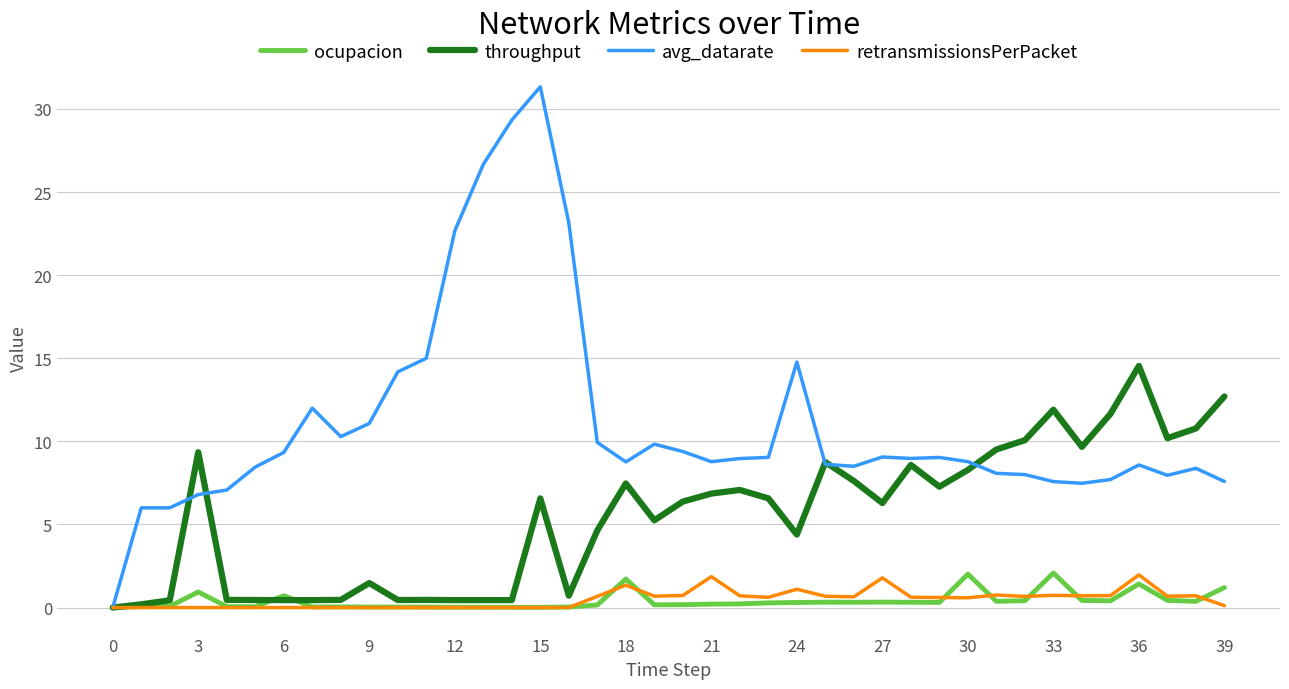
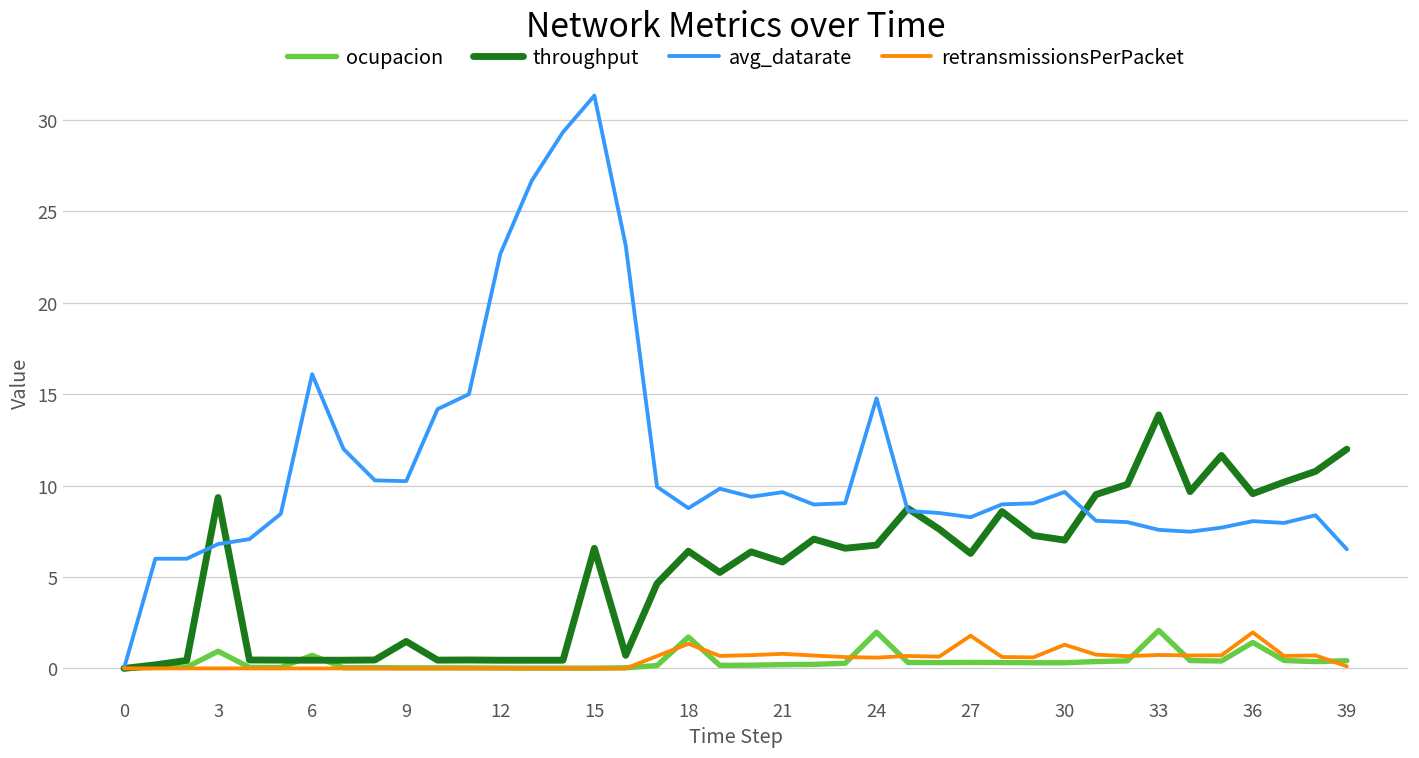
avg_datarate, 6: 9.3 -> 16.1
avg_datarate, 9: 11.1 -> 10.2
throughput, 18: 7.5 -> 6.4
throughput, 21: 6.9 -> 5.8
avg_datarate, 21: 8.8 -> 9.6
retransmissionsPerPacket, 21: 1.9 -> 0.8
ocupacion, 24: 0.3 -> 2.0
throughput, 24: 4.4 -> 6.7
retransmissionsPerPacket, 24: 1.1 -> 0.6
avg_datarate, 27: 9.1 -> 8.3
ocupacion, 30: 2.0 -> 0.3
throughput, 30: 8.3 -> 7.0
avg_datarate, 30: 8.8 -> 9.7
retransmissionsPerPacket, 30: 0.6 -> 1.3
throughput, 33: 11.9 -> 13.9
throughput, 36: 14.5 -> 9.6
avg_datarate, 36: 8.6 -> 8.1
ocupacion, 39: 1.2 -> 0.4
throughput, 39: 12.7 -> 12.0
avg_datarate, 39: 7.6 -> 6.5
